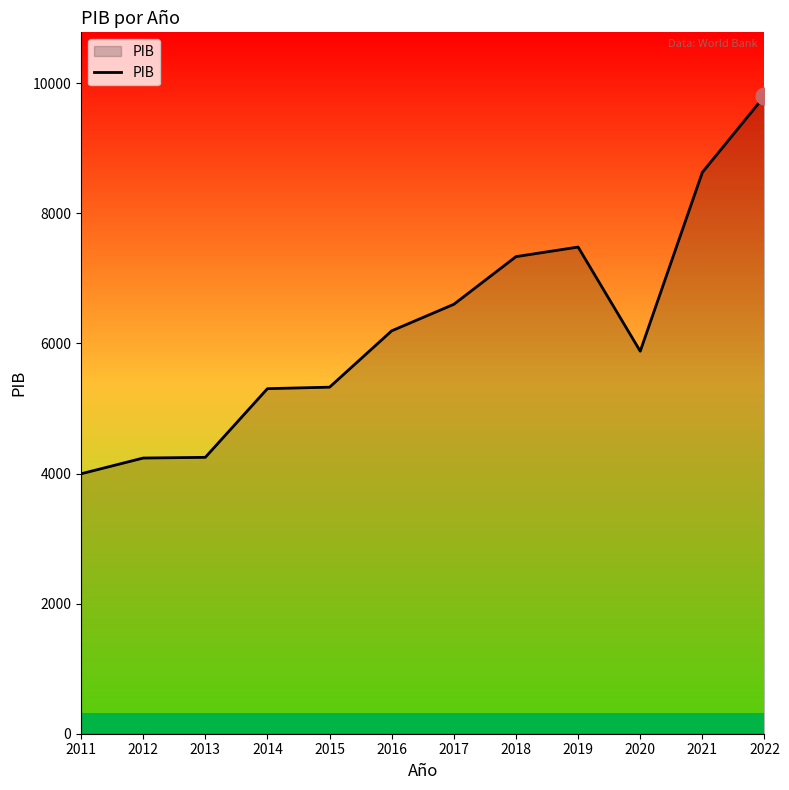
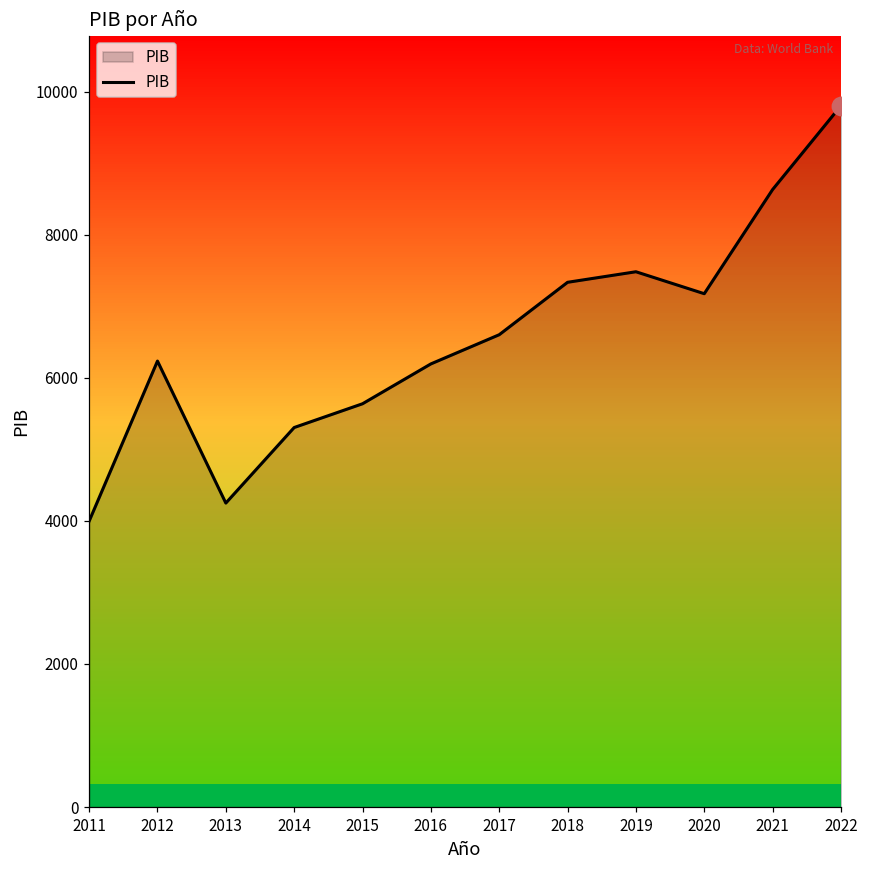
PIB, 2012: 4200 -> 6200
PIB, 2015: 5300 -> 5600
PIB, 2020: 5900 -> 7200
